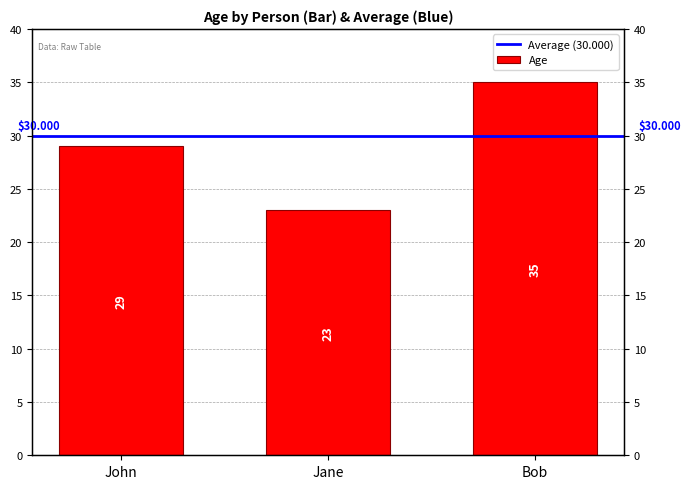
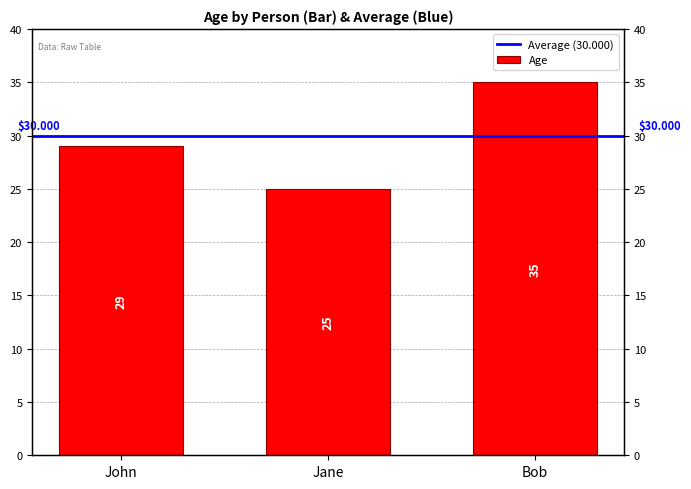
Jane: 23 -> 25
